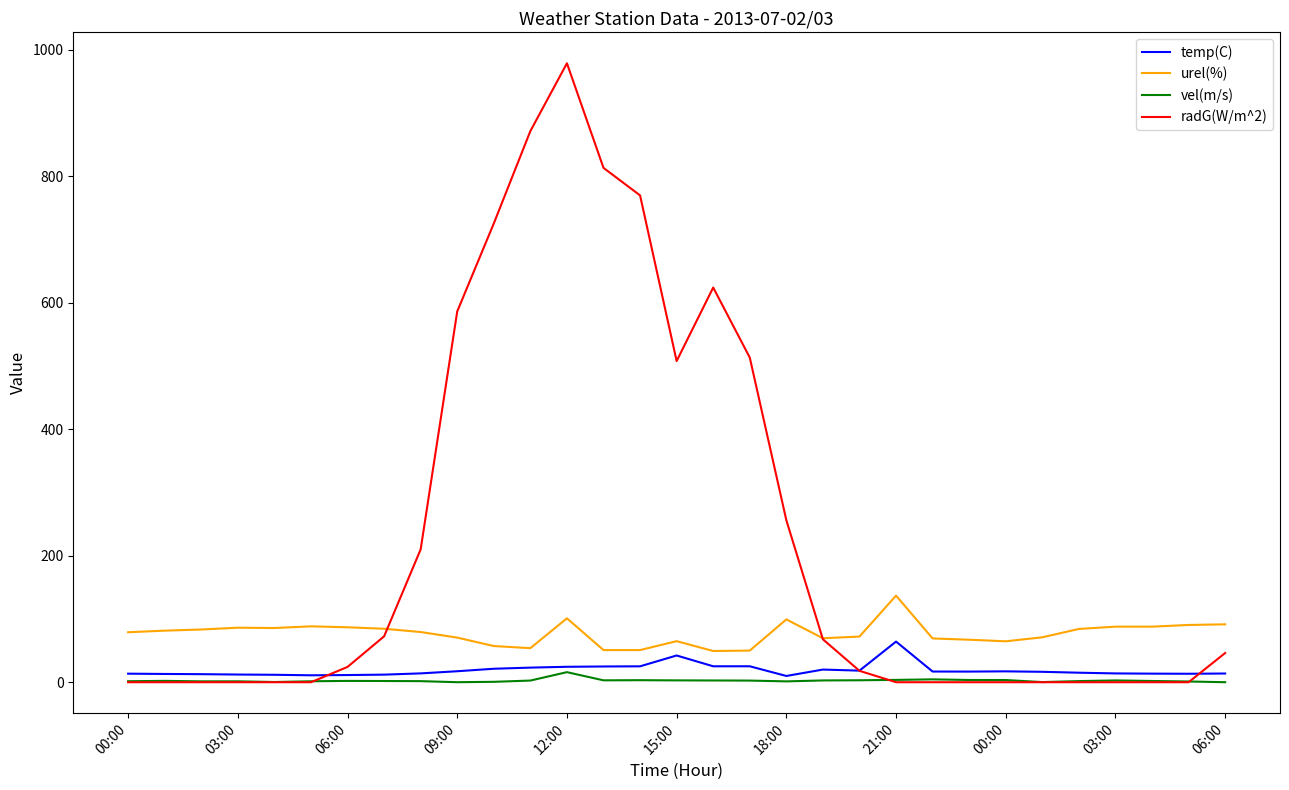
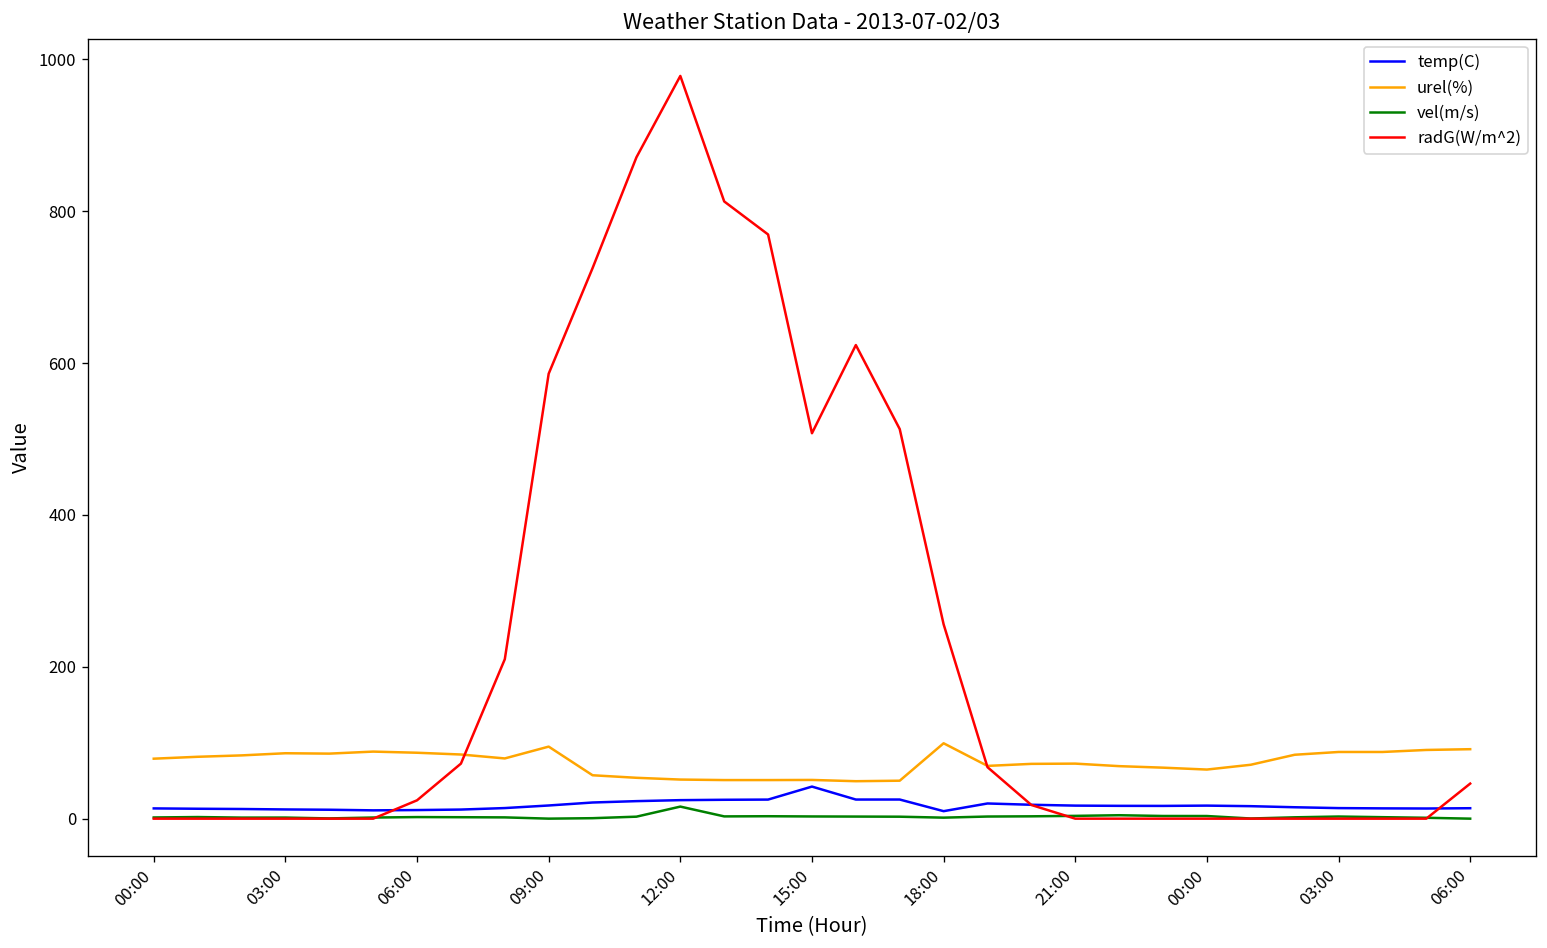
urel(%), 09:00: 70 -> 90
urel(%), 12:00: 100 -> 50
urel(%), 15:00: 60 -> 50
temp(C), 21:00: 60 -> 20
urel(%), 21:00: 140 -> 70
